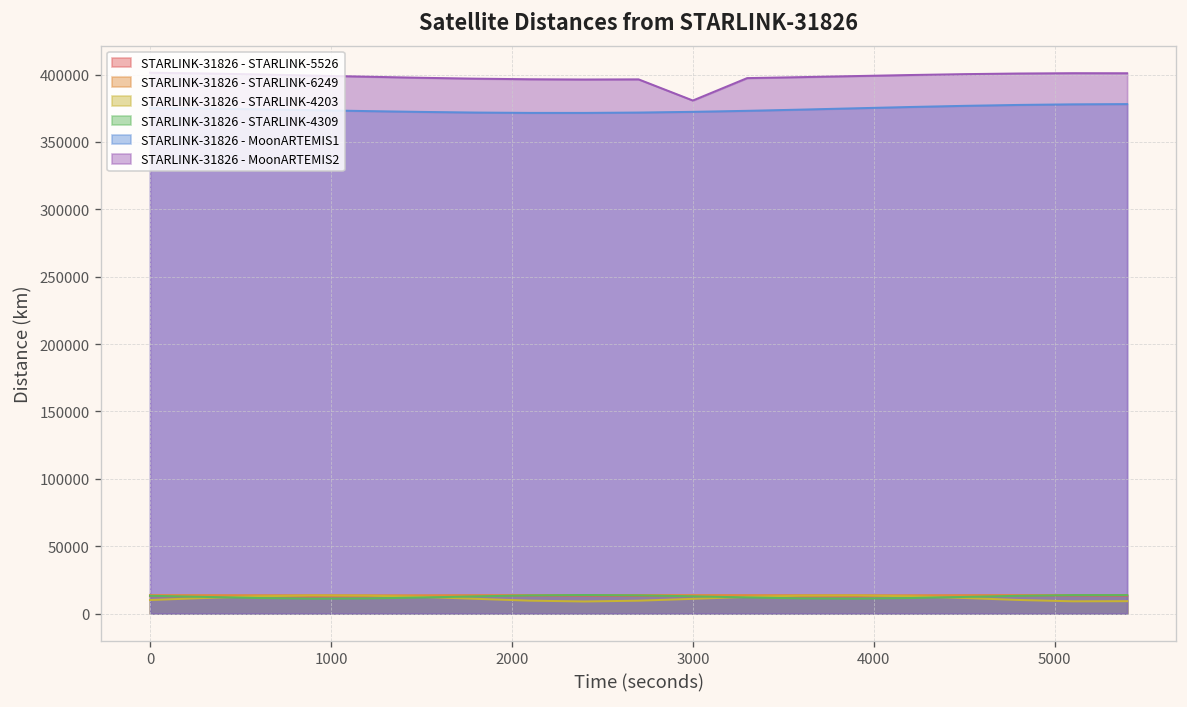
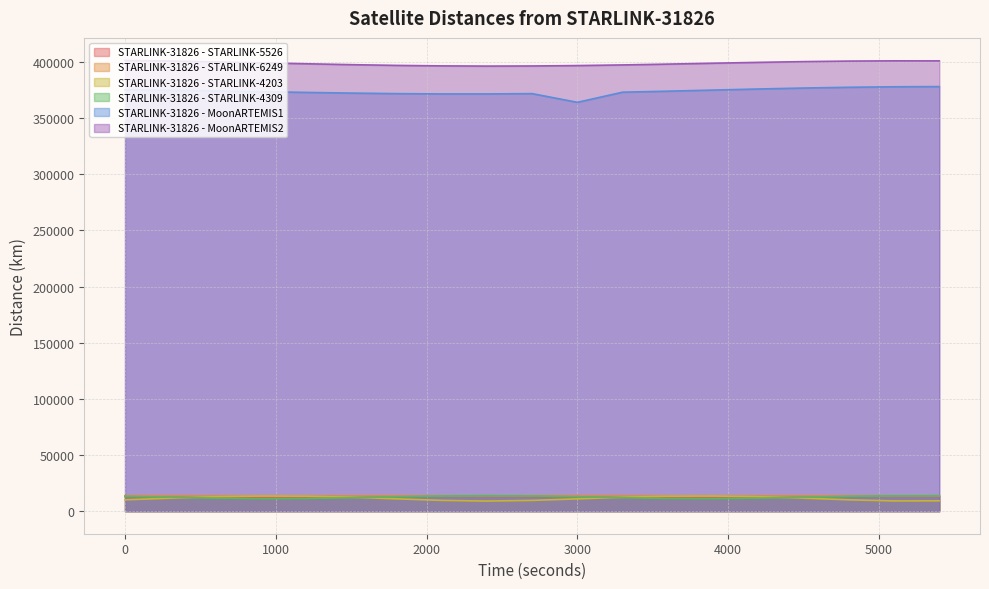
STARLINK-31826 - MoonARTEMIS1, 3000: 372000 -> 364000
STARLINK-31826 - MoonARTEMIS2, 3000: 381000 -> 397000
